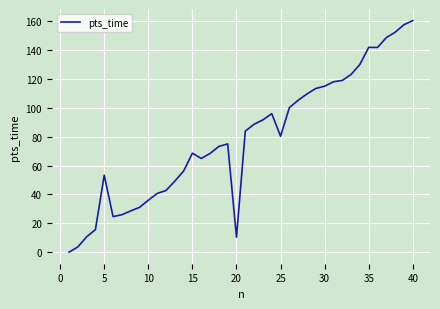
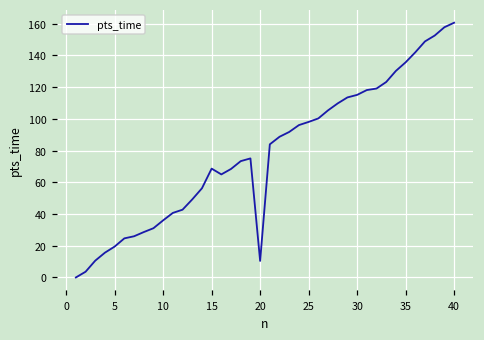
5: 53 -> 19
25: 80 -> 98
35: 142 -> 136
